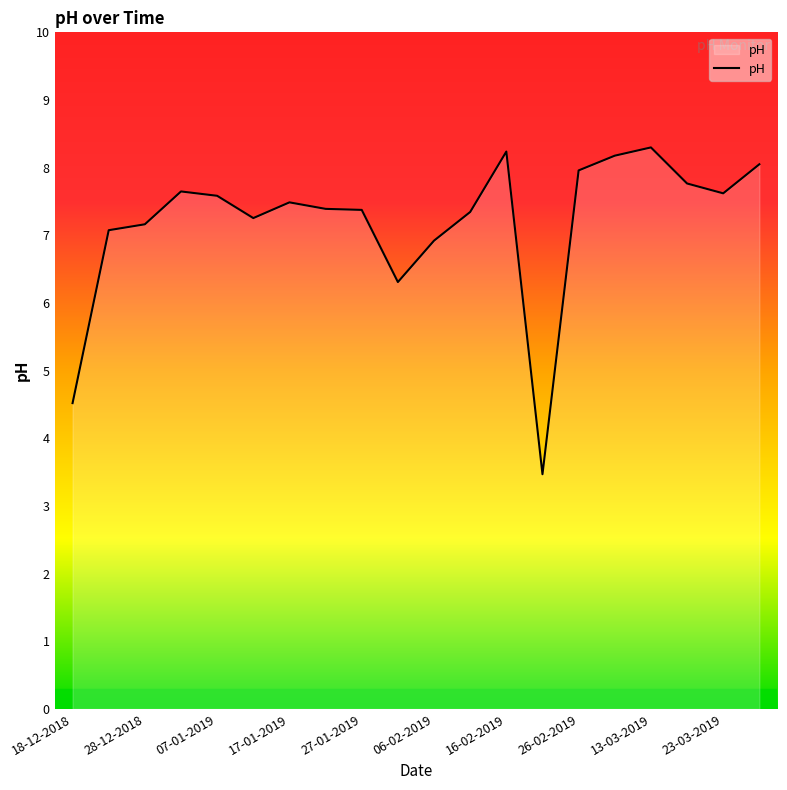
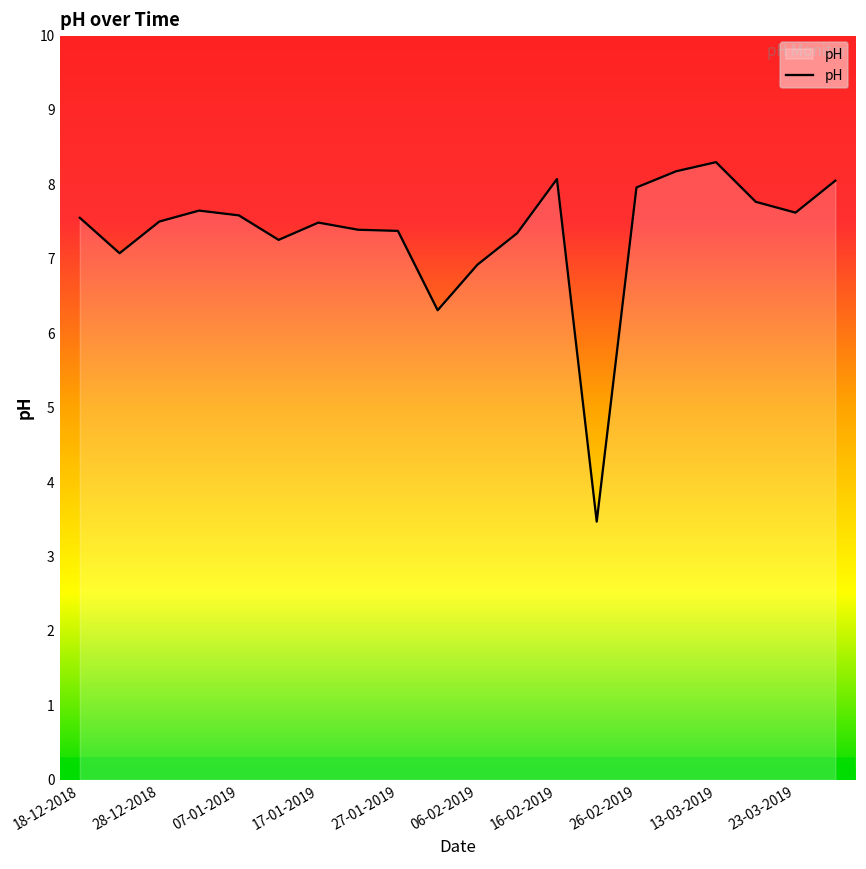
18-12-2018: 4.5 -> 7.6
28-12-2018: 7.2 -> 7.5
16-02-2019: 8.2 -> 8.1
